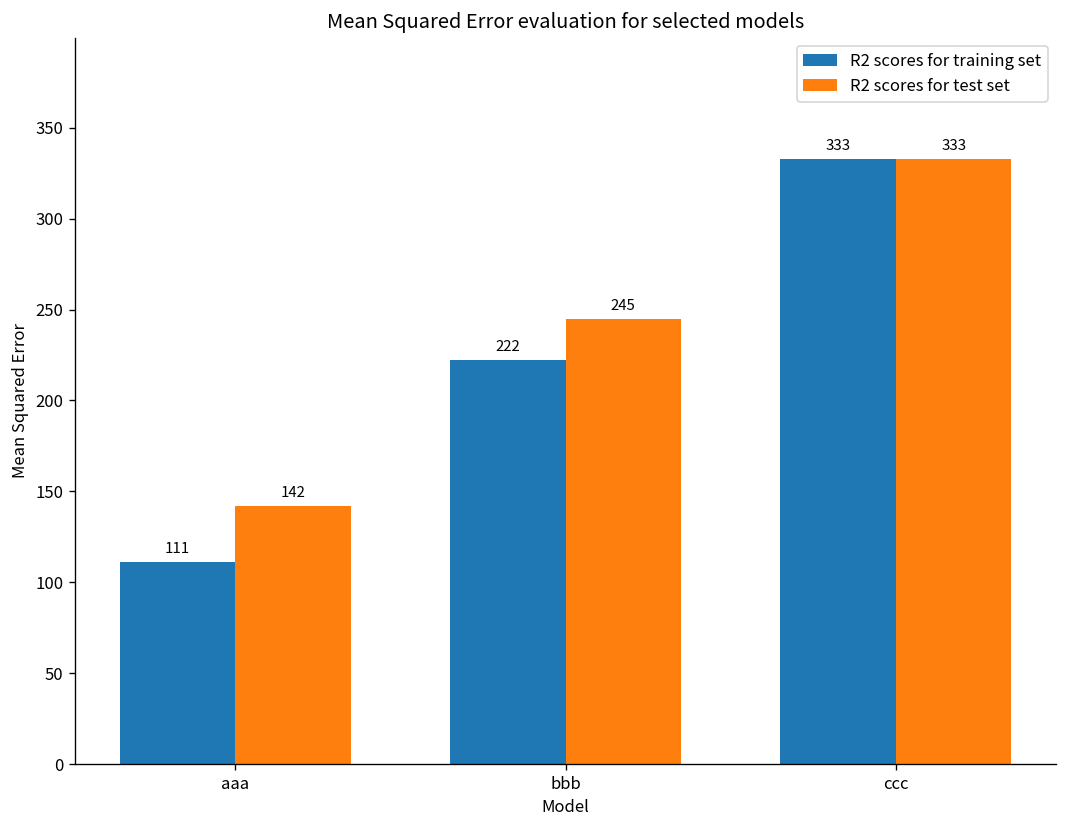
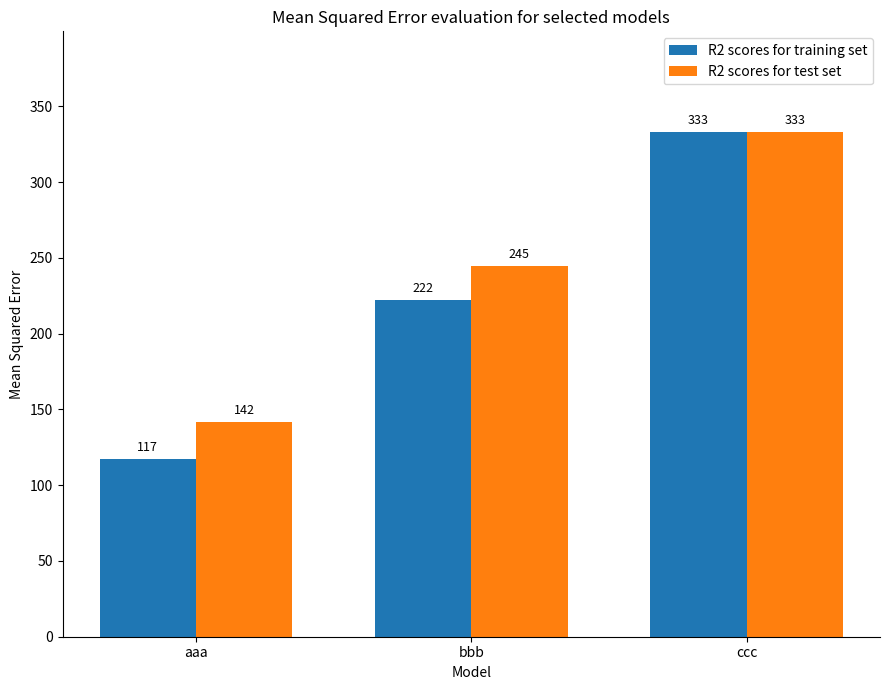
R2 scores for training set, aaa: 111 -> 117
